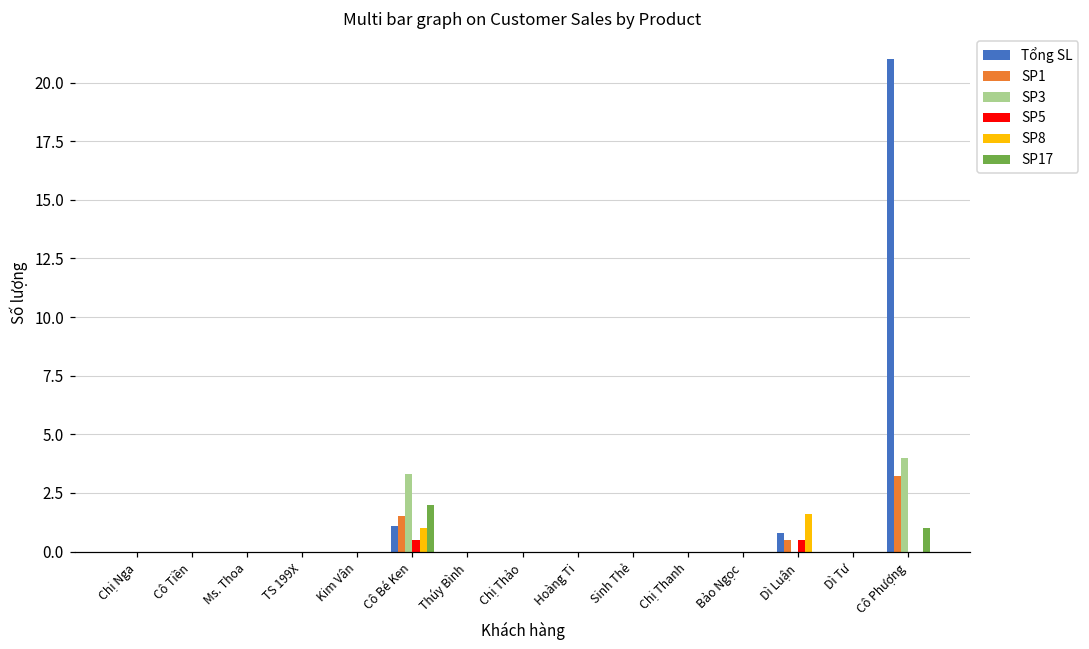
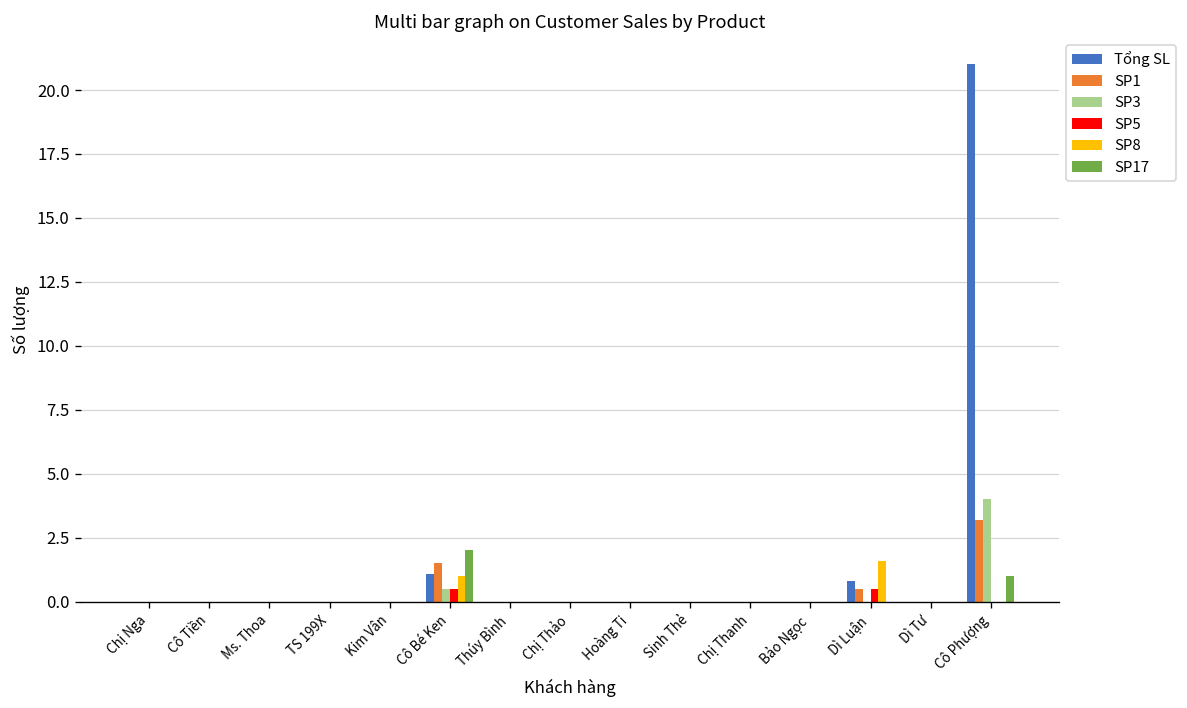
SP3, Cô Bé Ken: 3.3 -> 0.5
